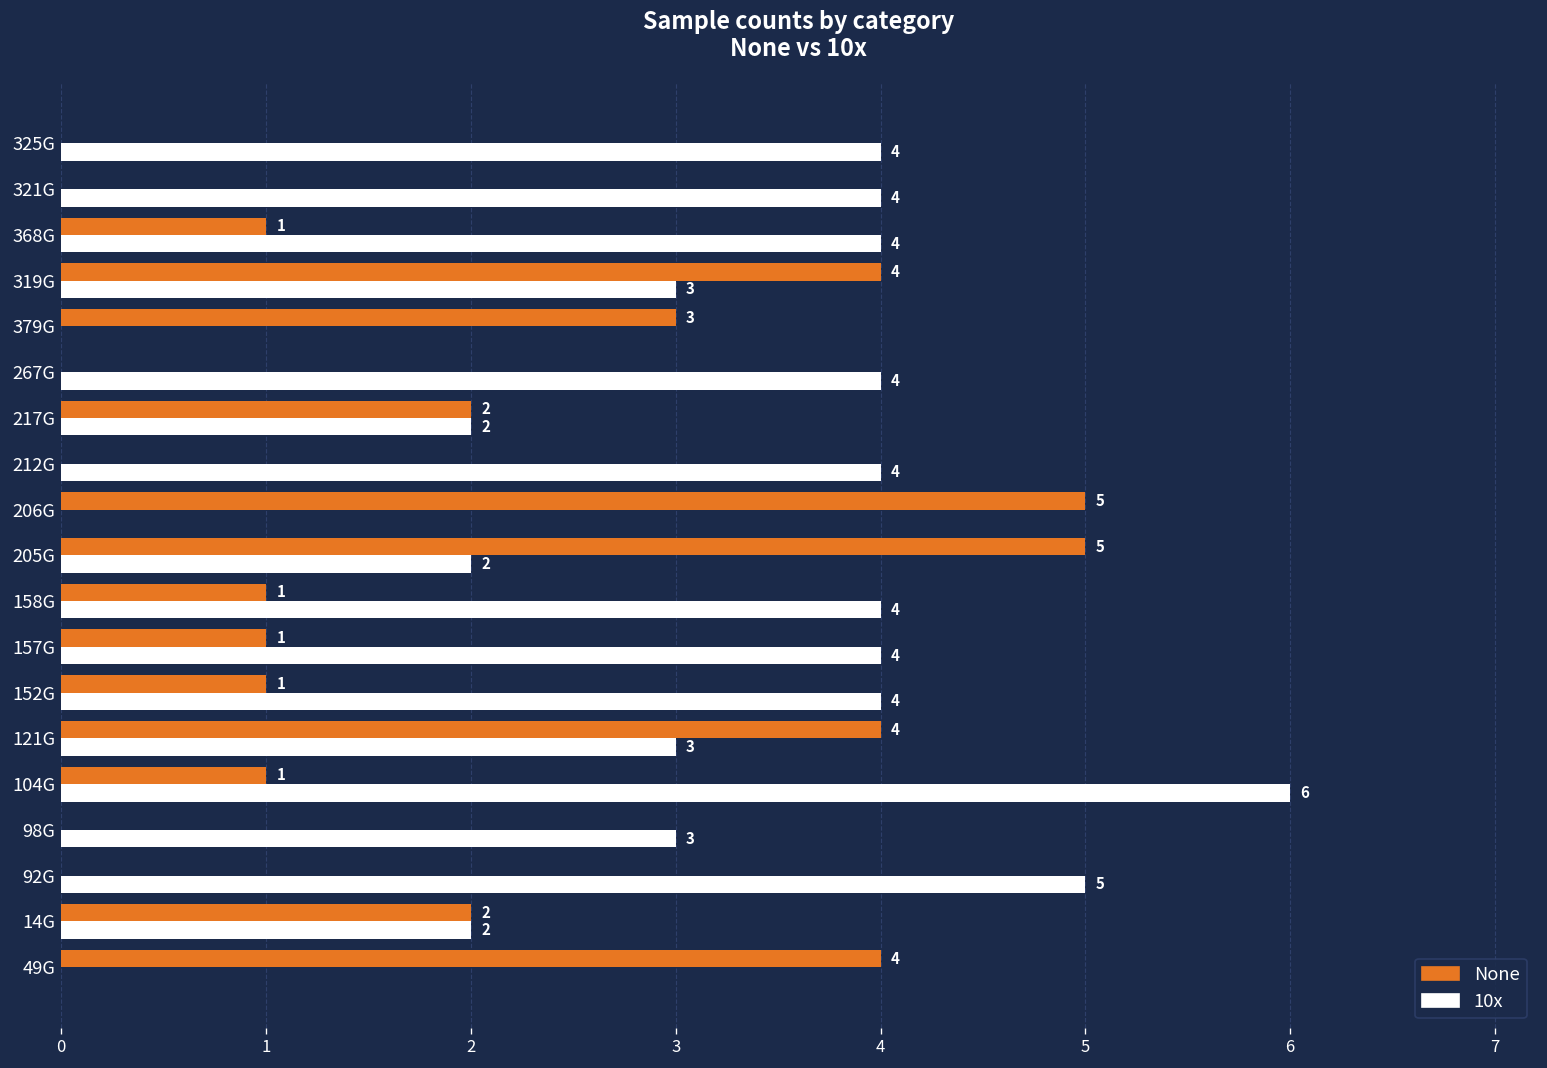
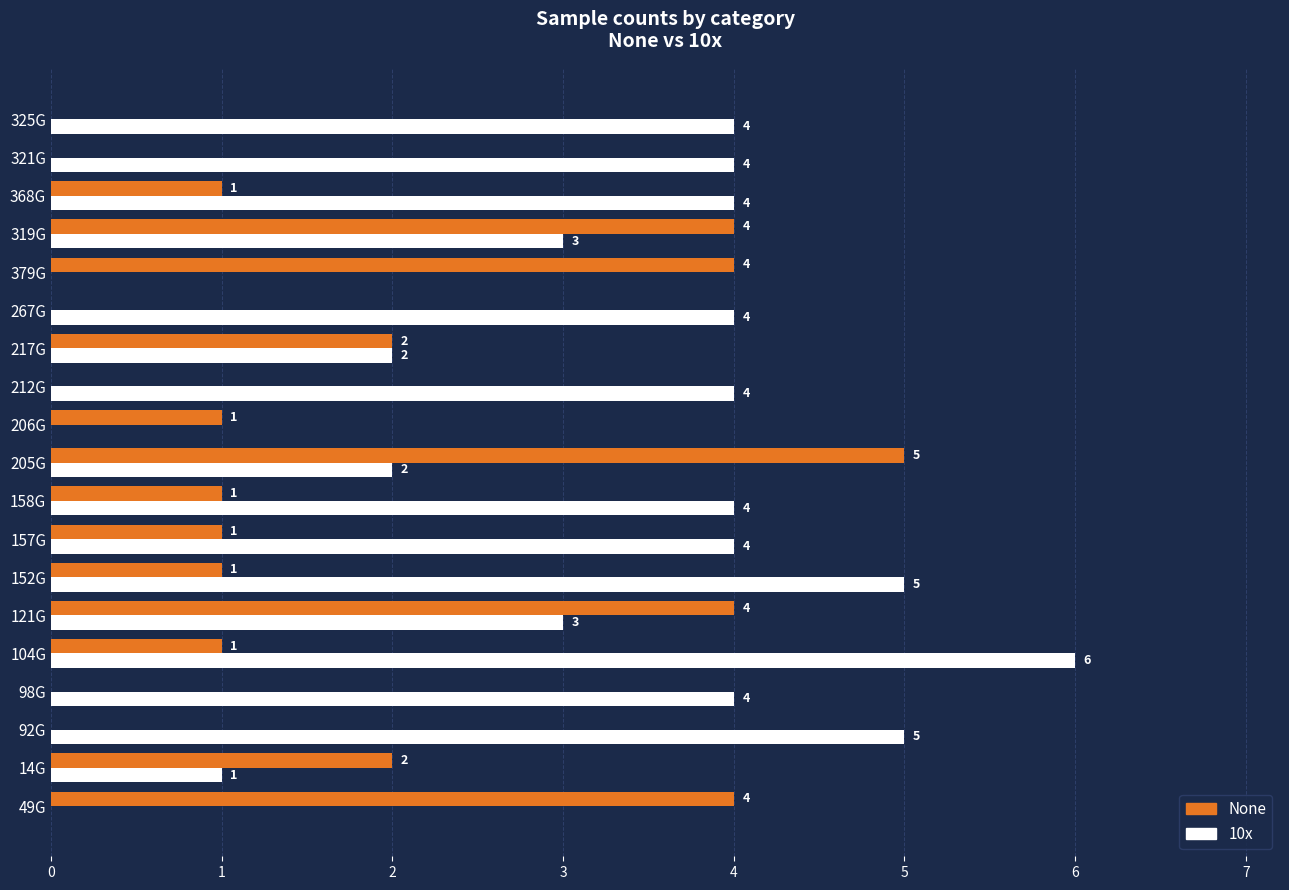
None, 379G: 3 -> 4
None, 206G: 5 -> 1
10x, 152G: 4 -> 5
10x, 98G: 3 -> 4
10x, 14G: 2 -> 1
